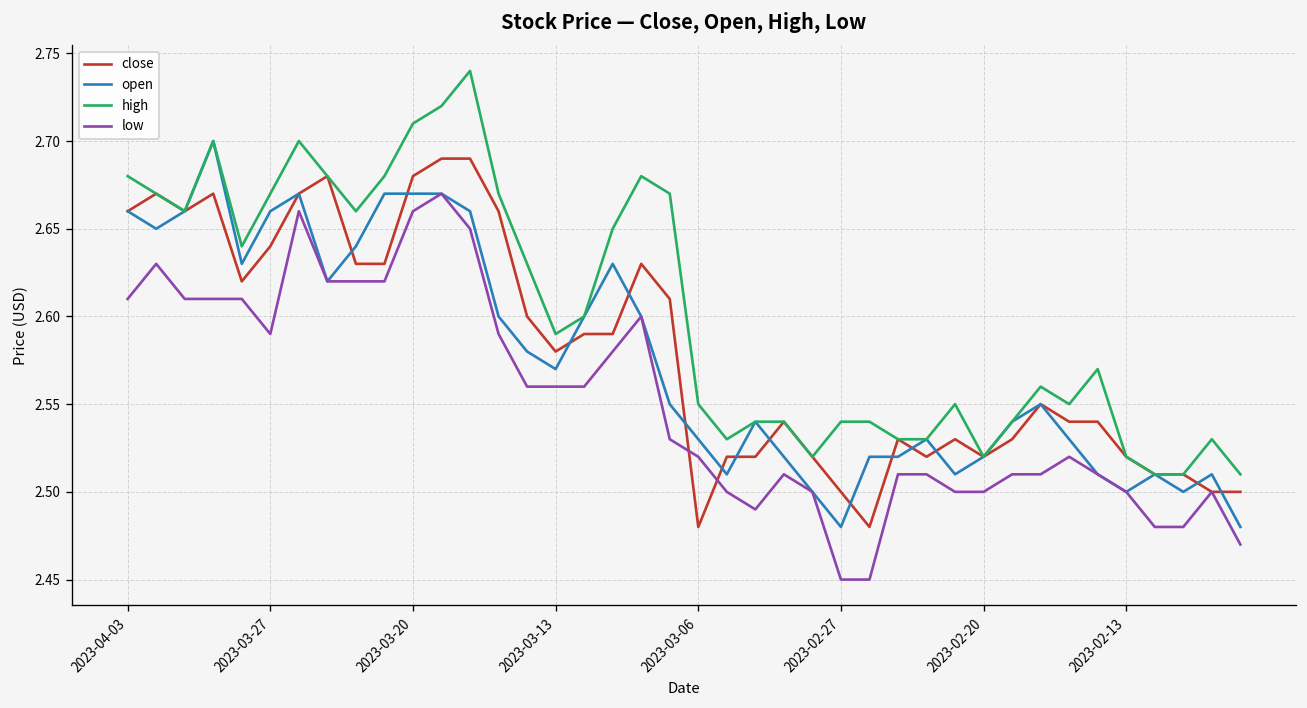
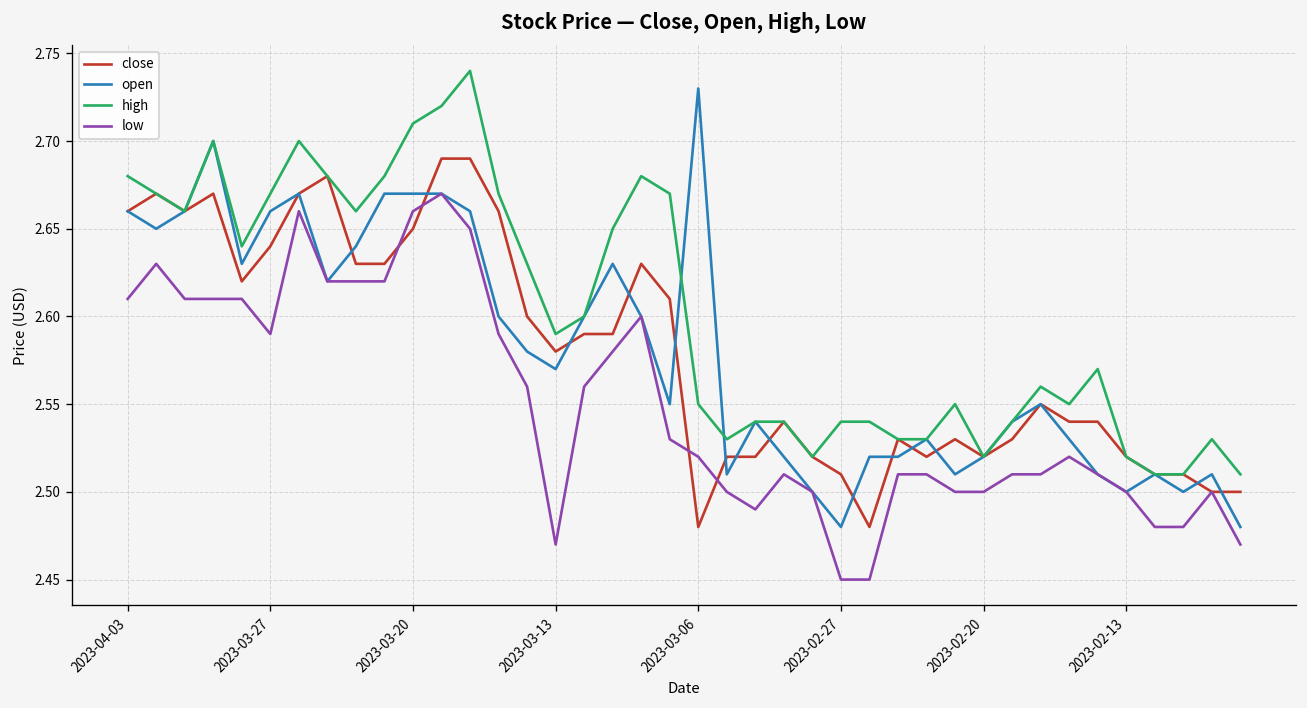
close, 2023-03-20: 2.68 -> 2.65
low, 2023-03-13: 2.56 -> 2.47
open, 2023-03-06: 2.53 -> 2.73
close, 2023-02-27: 2.50 -> 2.51
